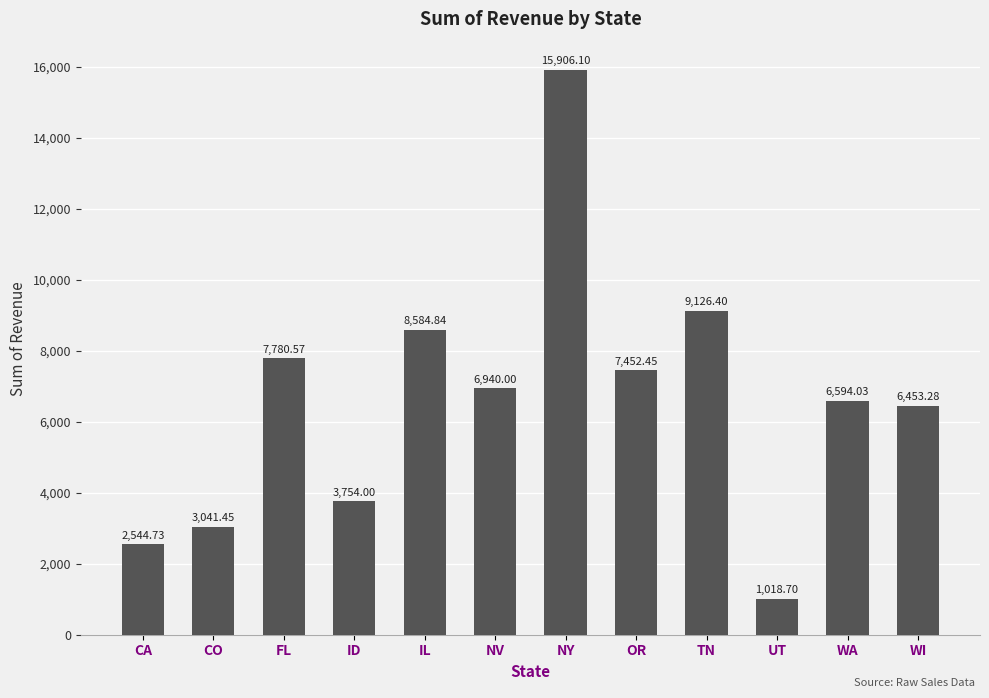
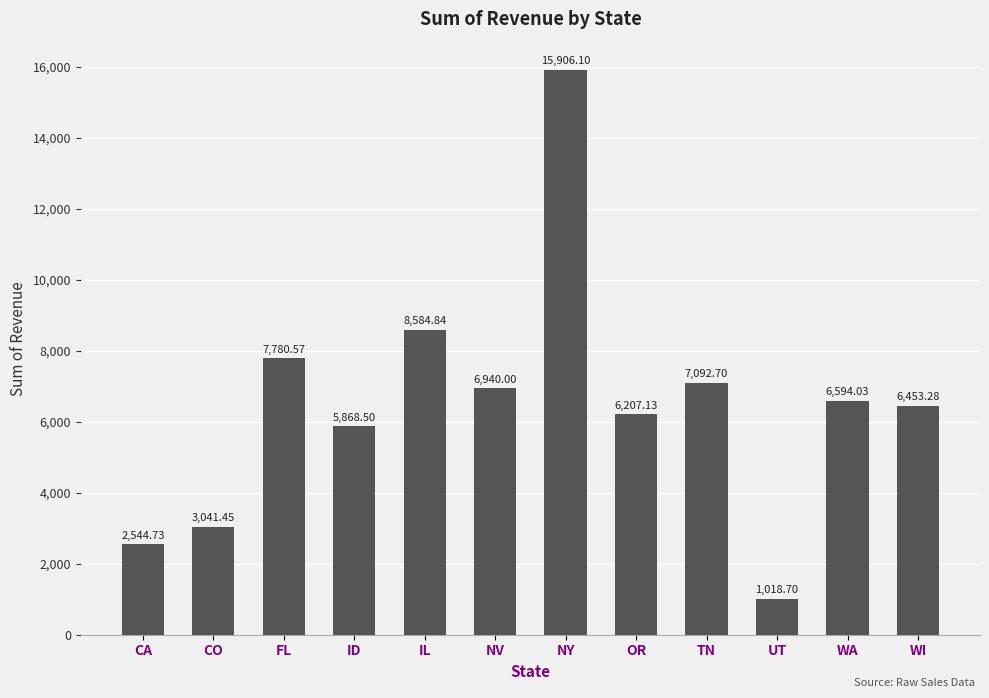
ID: 3,754.00 -> 5,868.50
OR: 7,452.45 -> 6,207.13
TN: 9,126.40 -> 7,092.70
